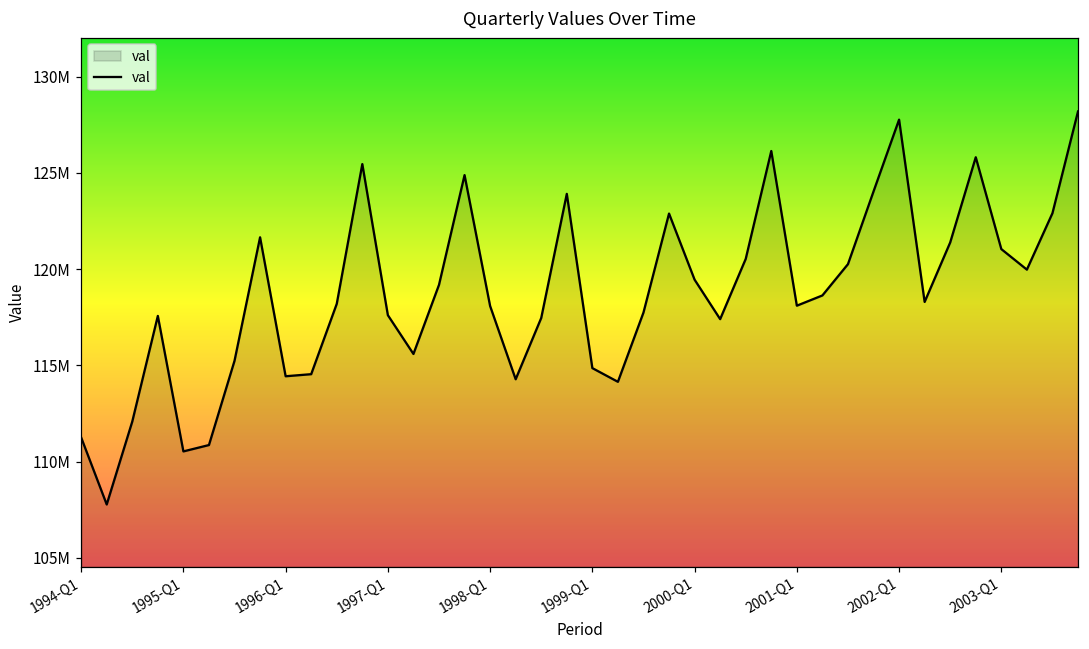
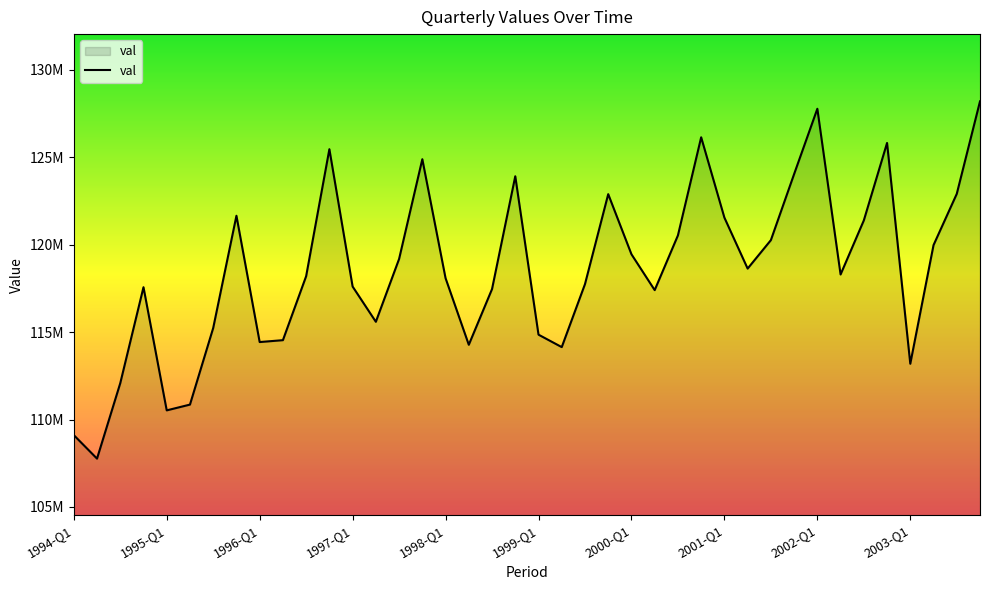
1994-Q1: 111300000 -> 109100000
2001-Q1: 118100000 -> 121500000
2003-Q1: 121000000 -> 113200000
